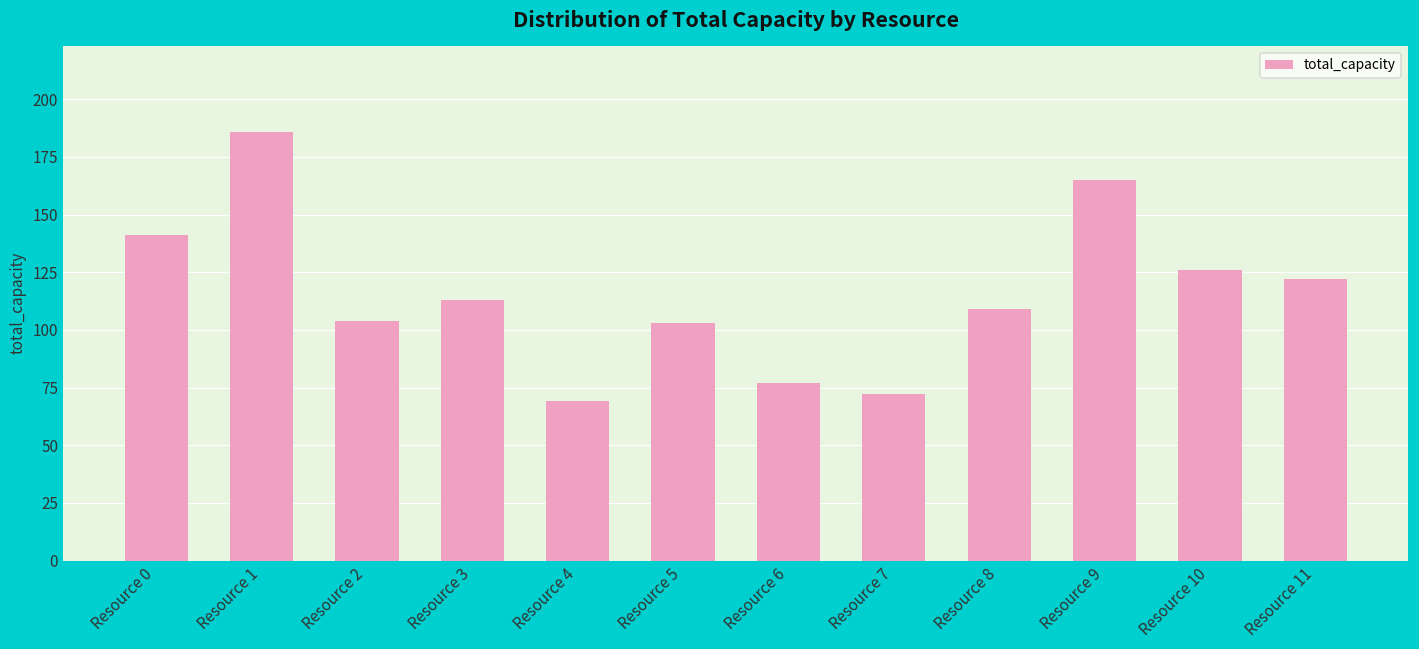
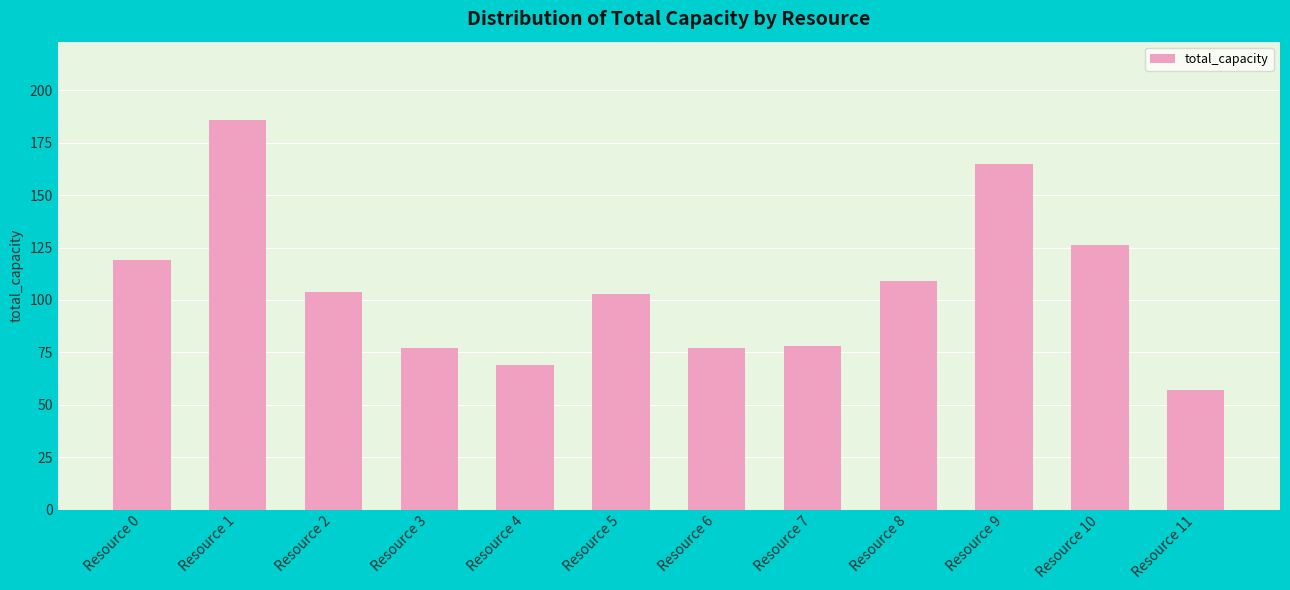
Resource 0: 141 -> 119
Resource 3: 113 -> 77
Resource 7: 72 -> 78
Resource 11: 122 -> 57
